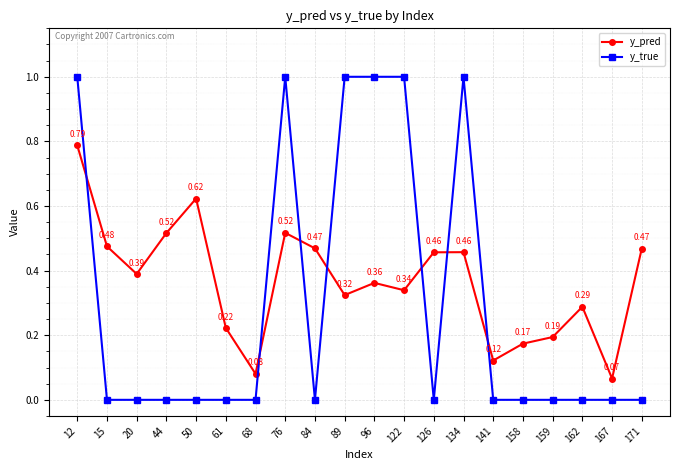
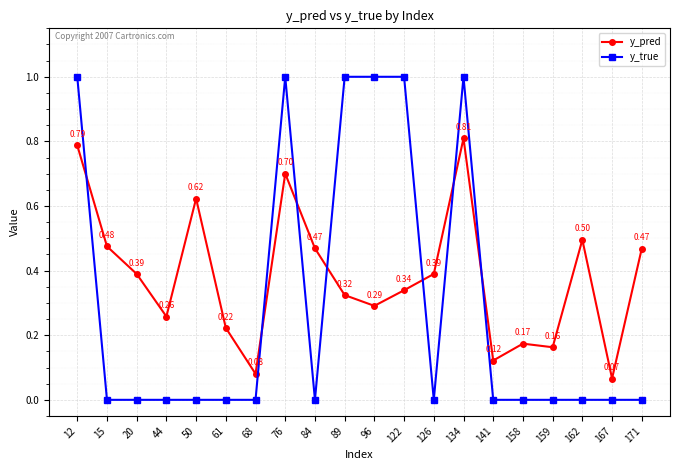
y_pred, 44: 0.52 -> 0.26
y_pred, 76: 0.52 -> 0.70
y_pred, 96: 0.36 -> 0.29
y_pred, 126: 0.46 -> 0.39
y_pred, 134: 0.46 -> 0.81
y_pred, 159: 0.19 -> 0.16
y_pred, 162: 0.29 -> 0.50
